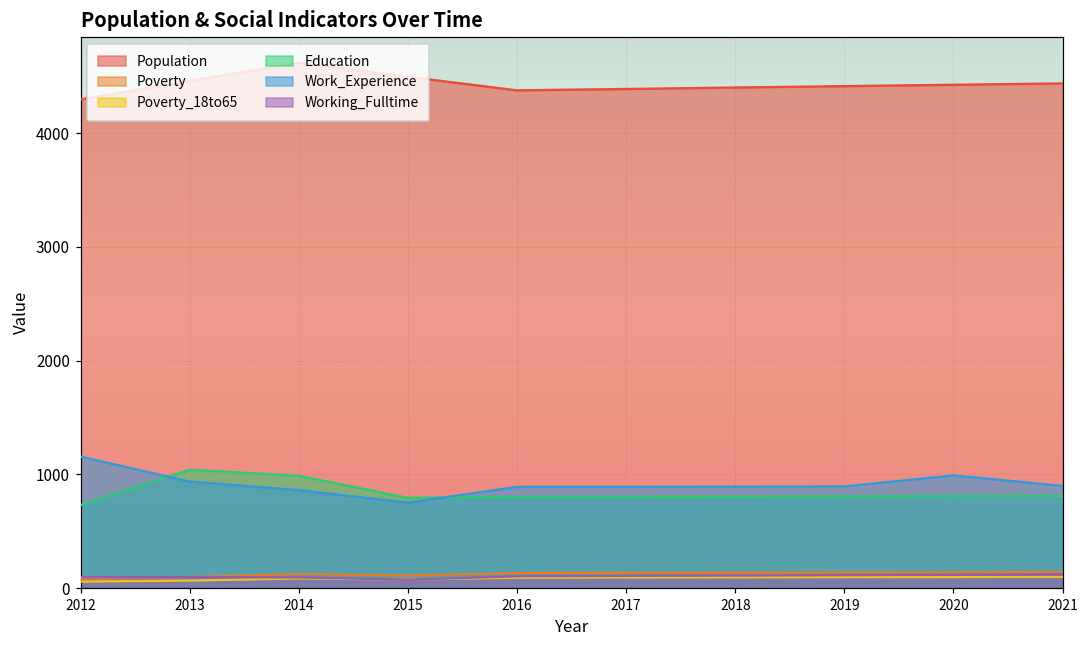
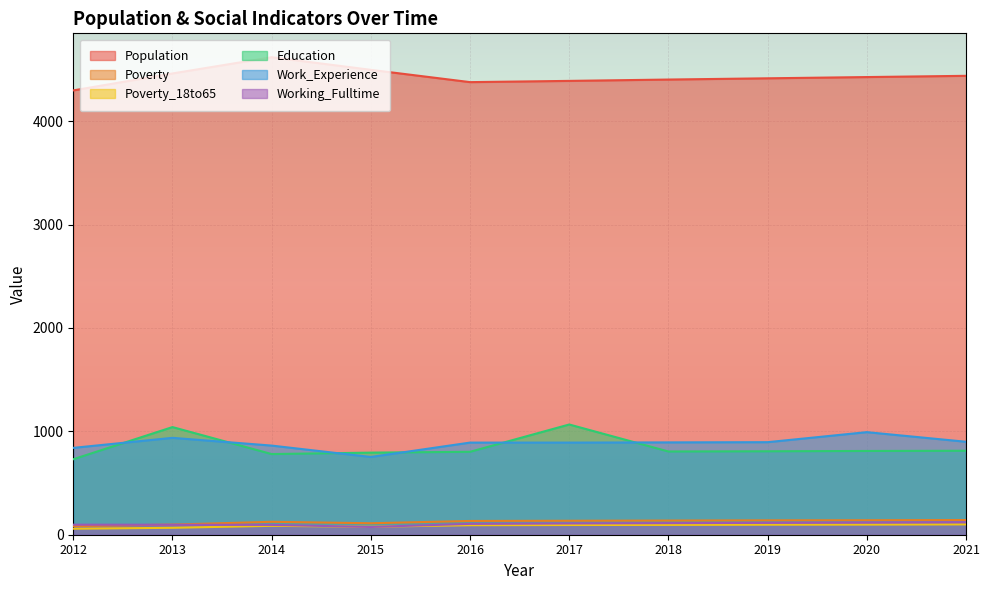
Work_Experience, 2012: 1160 -> 840
Education, 2014: 990 -> 780
Education, 2017: 800 -> 1070
